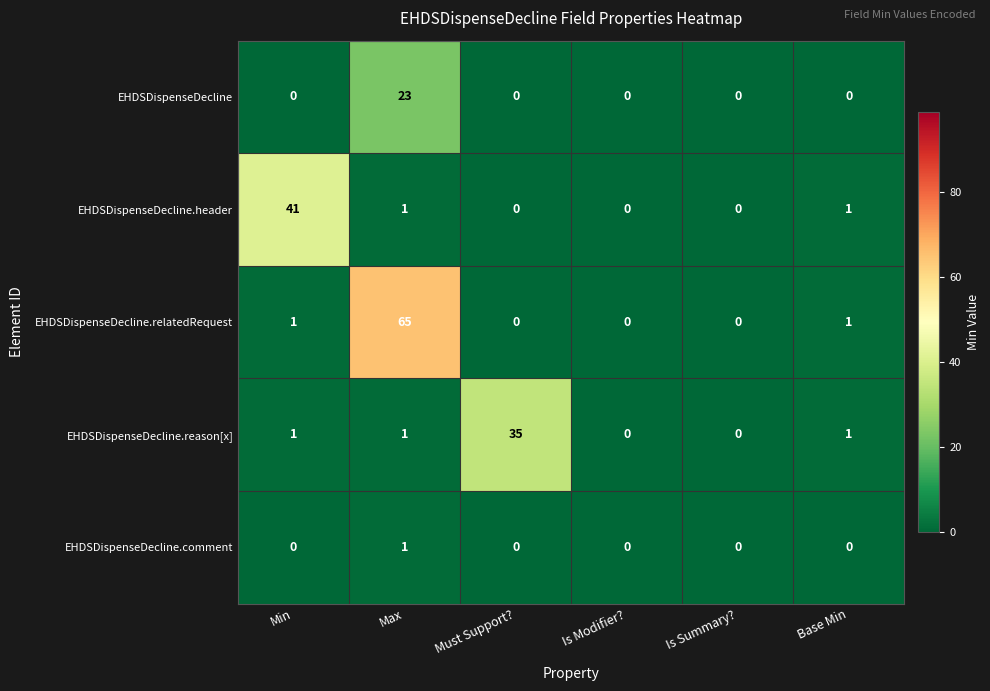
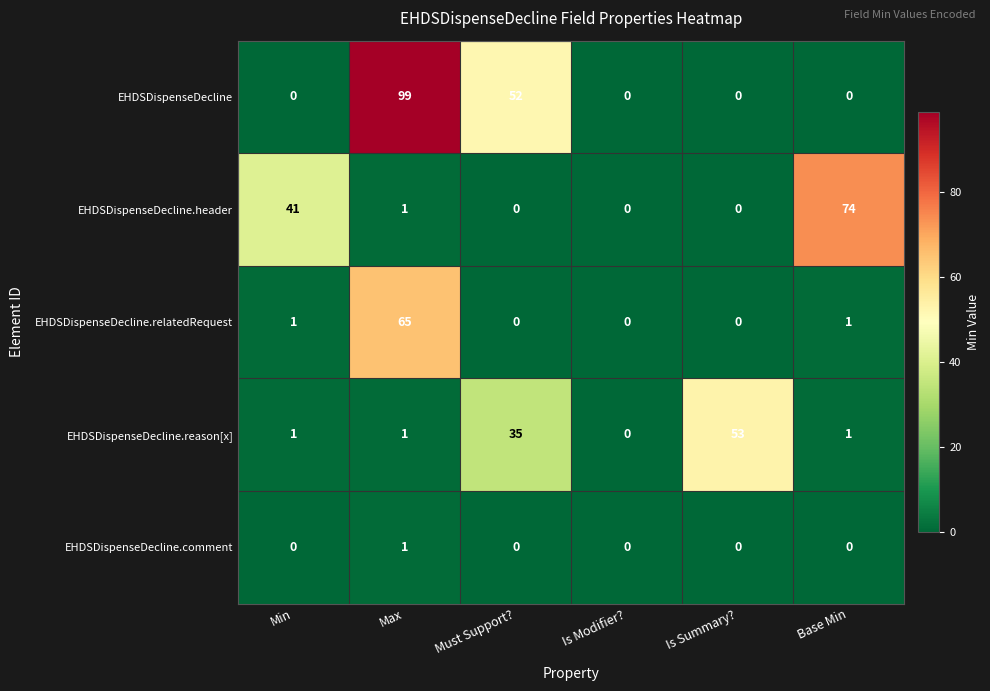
EHDSDispenseDecline, Max: 23 -> 99
EHDSDispenseDecline, Must Support?: 0 -> 52
EHDSDispenseDecline.header, Base Min: 1 -> 74
EHDSDispenseDecline.reason[x], Is Summary?: 0 -> 53
